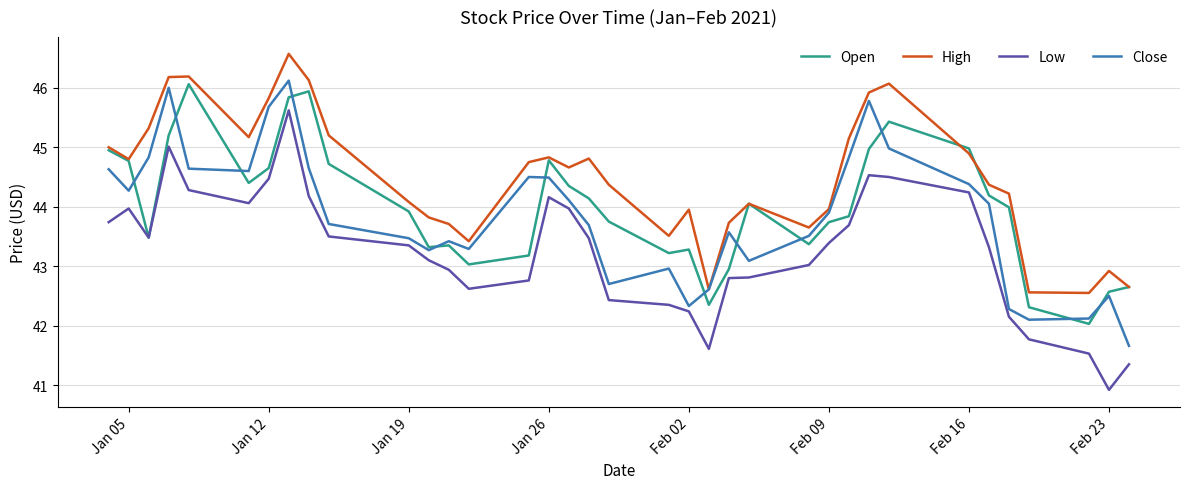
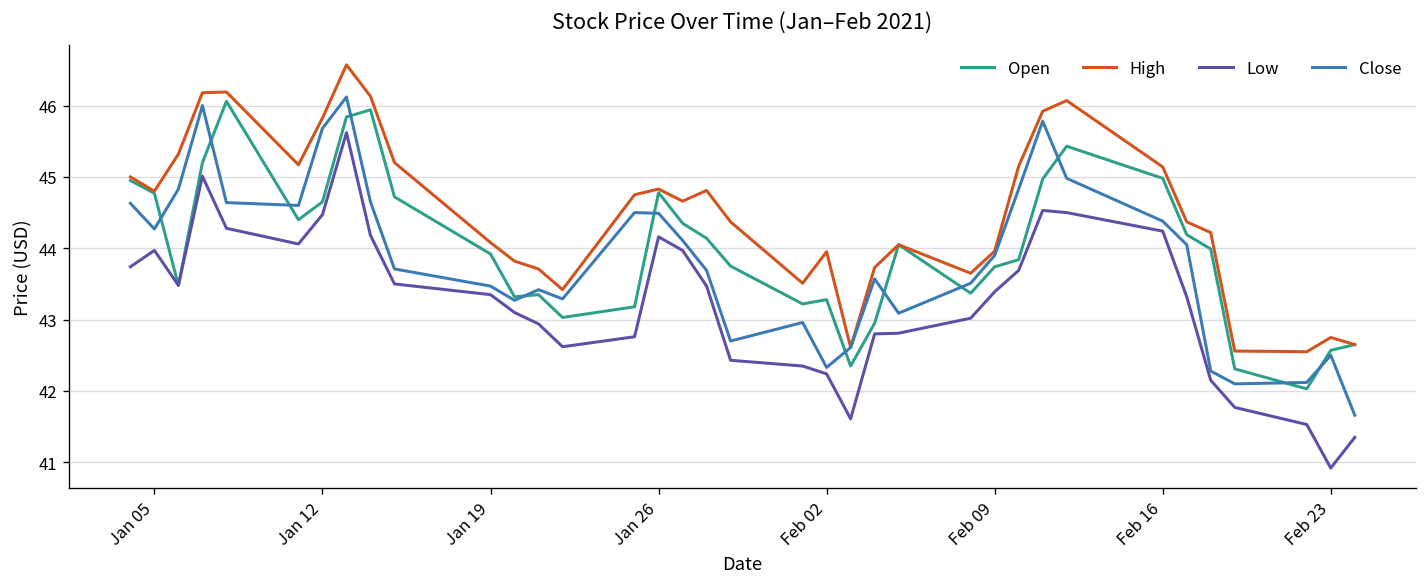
High, Feb 16: 44.9 -> 45.1
High, Feb 23: 42.9 -> 42.8
